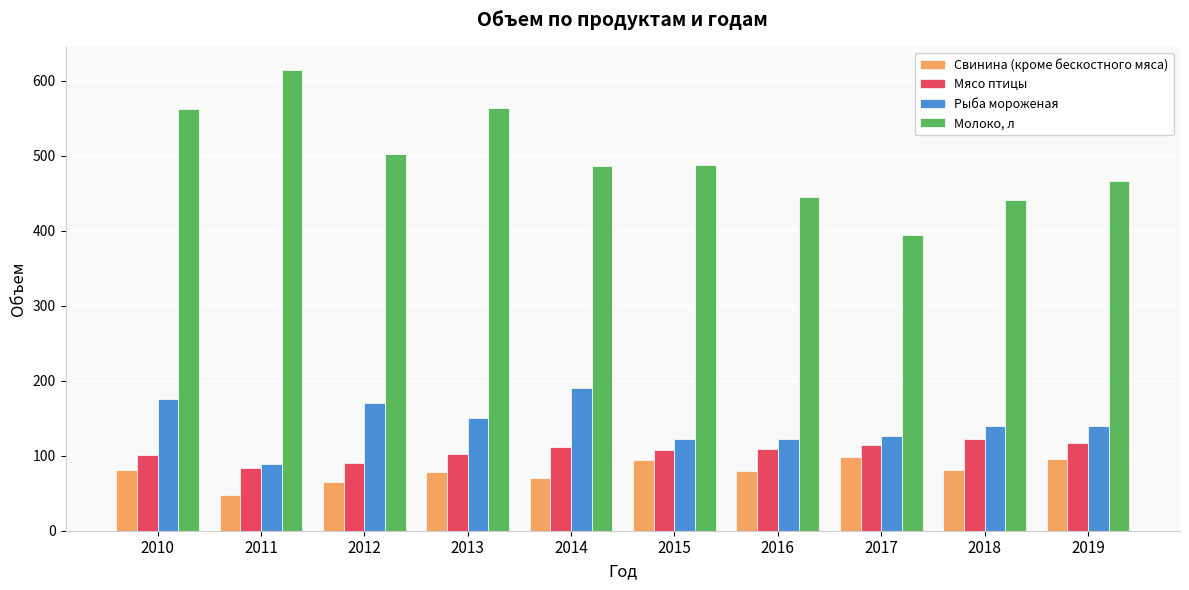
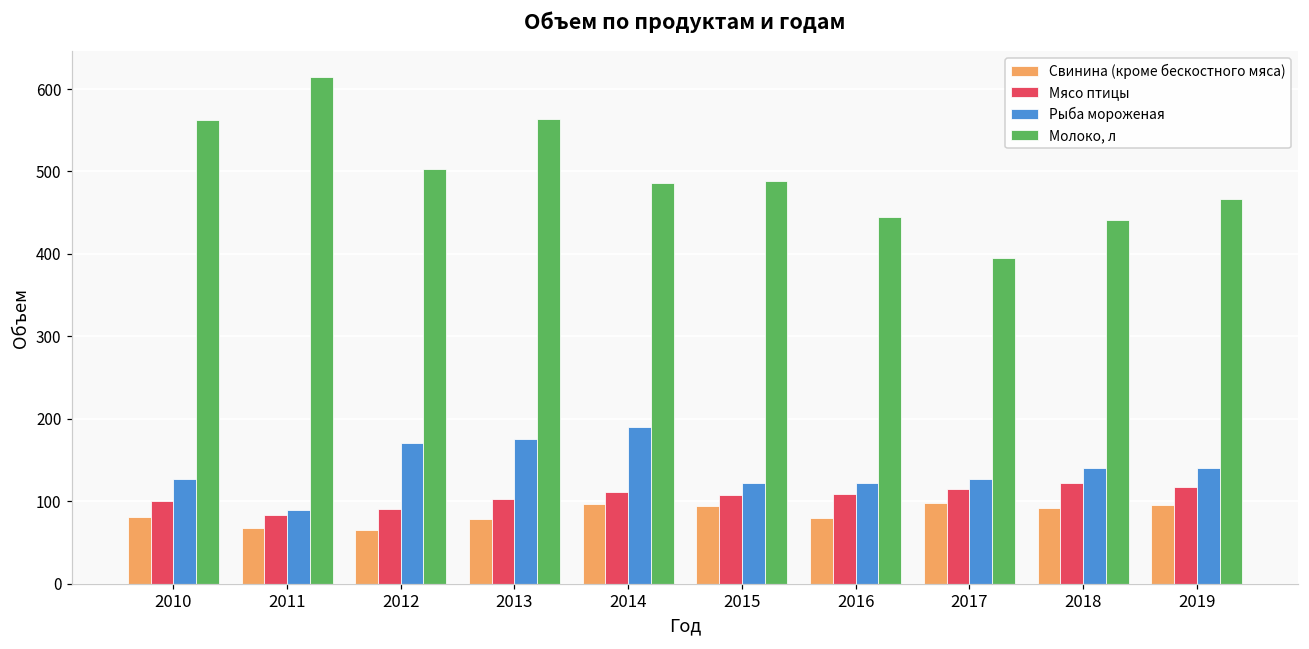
Рыба мороженая, 2010: 180 -> 130
Свинина (кроме бескостного мяса), 2011: 50 -> 70
Рыба мороженая, 2013: 150 -> 180
Свинина (кроме бескостного мяса), 2014: 70 -> 100
Свинина (кроме бескостного мяса), 2018: 80 -> 90
